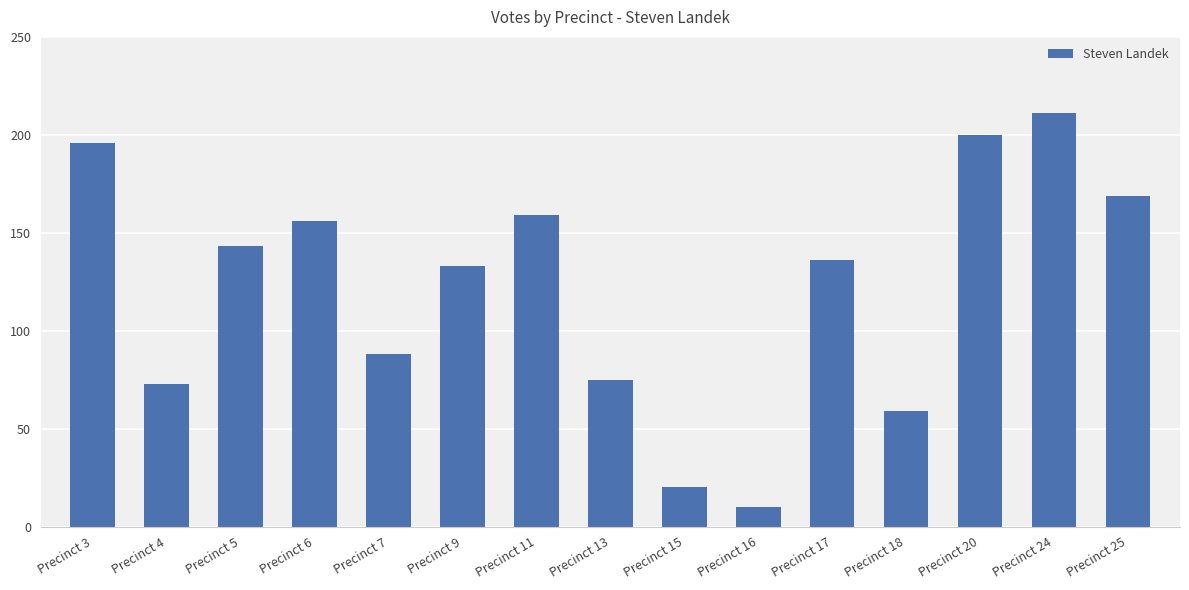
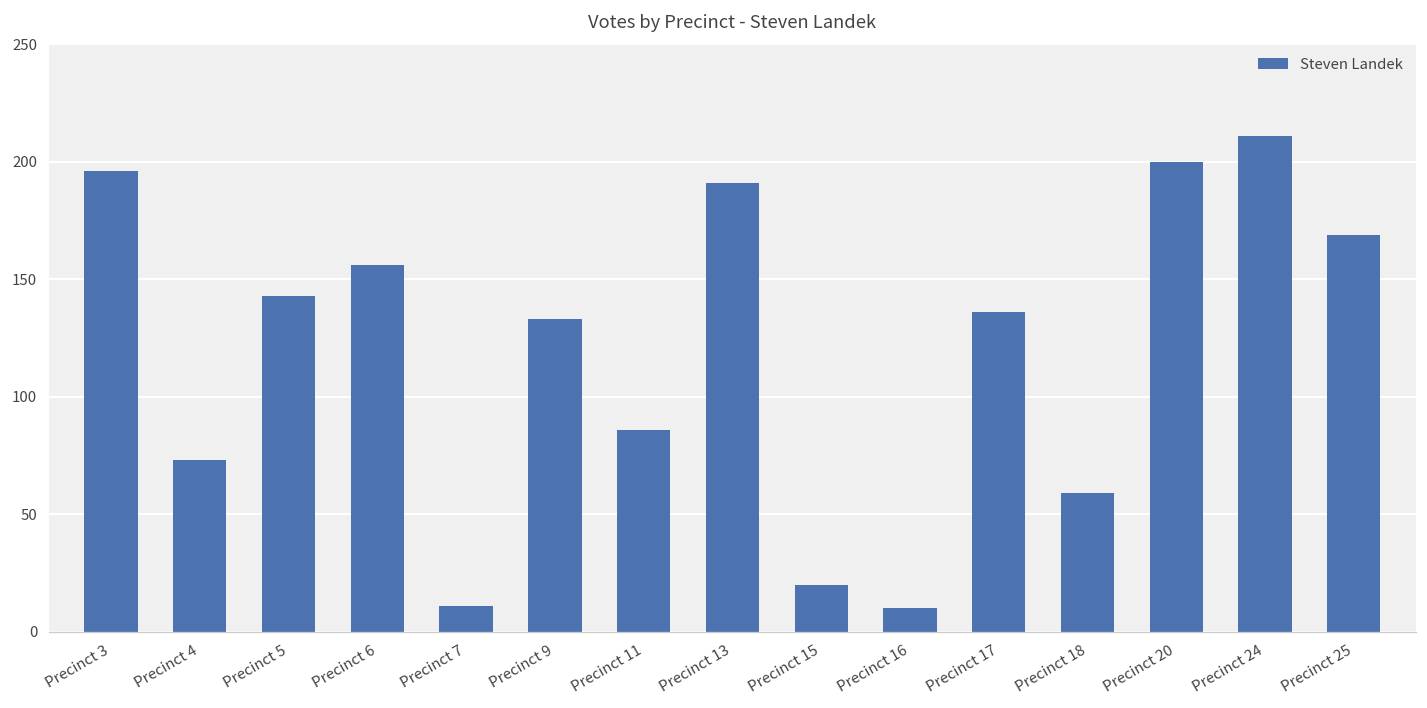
Precinct 7: 88 -> 11
Precinct 11: 159 -> 86
Precinct 13: 75 -> 191
